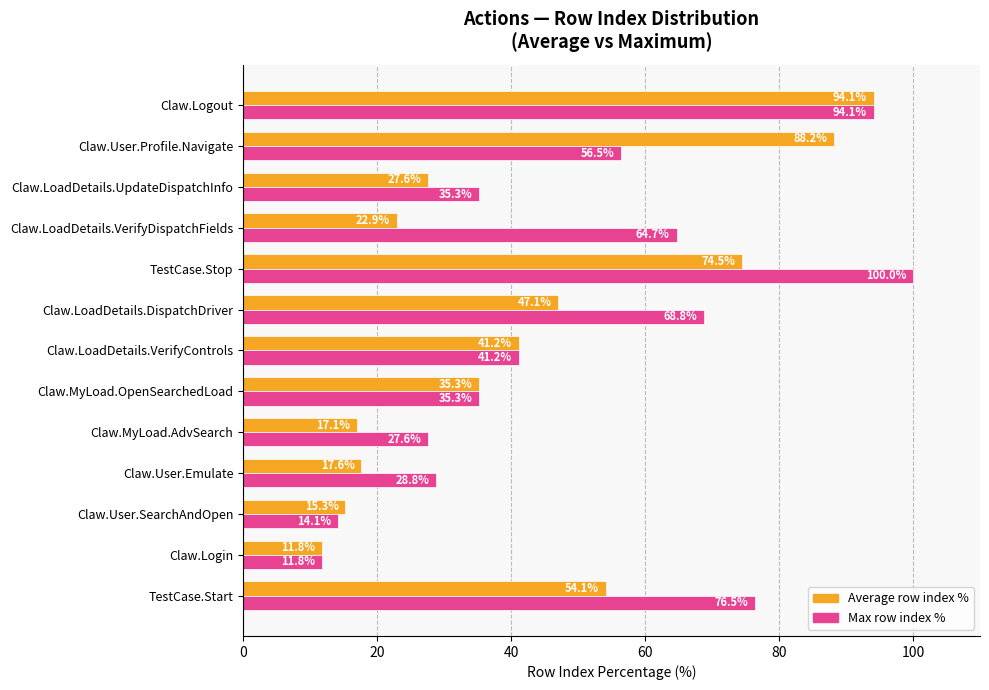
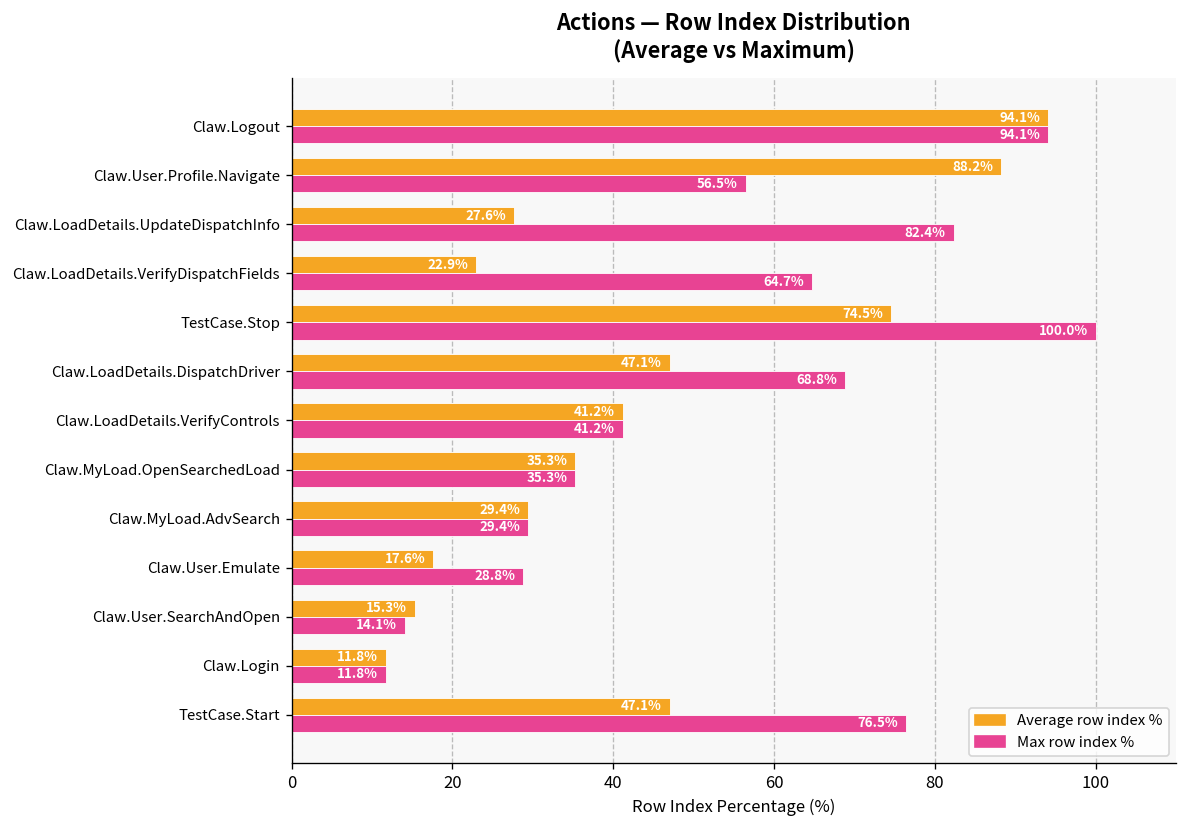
Max row index %, Claw.LoadDetails.UpdateDispatchInfo: 35.3% -> 82.4%
Average row index %, Claw.MyLoad.AdvSearch: 17.1% -> 29.4%
Max row index %, Claw.MyLoad.AdvSearch: 27.6% -> 29.4%
Average row index %, TestCase.Start: 54.1% -> 47.1%
